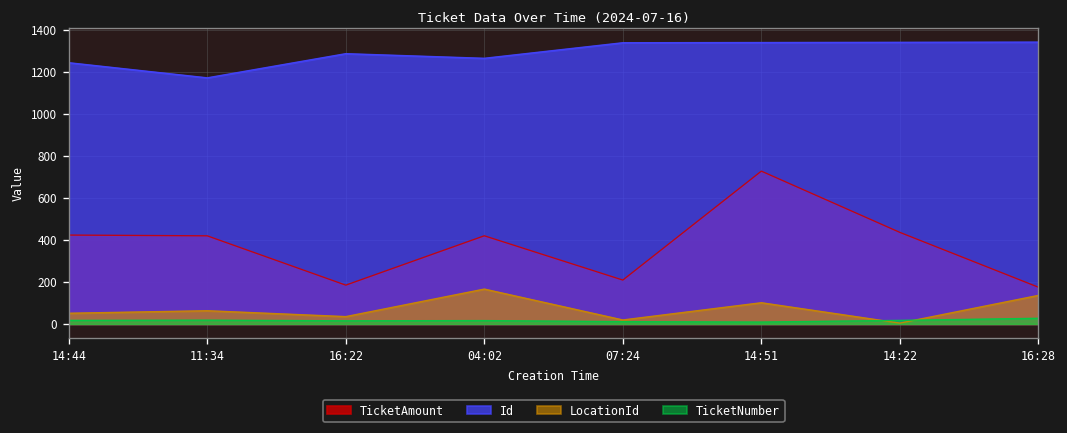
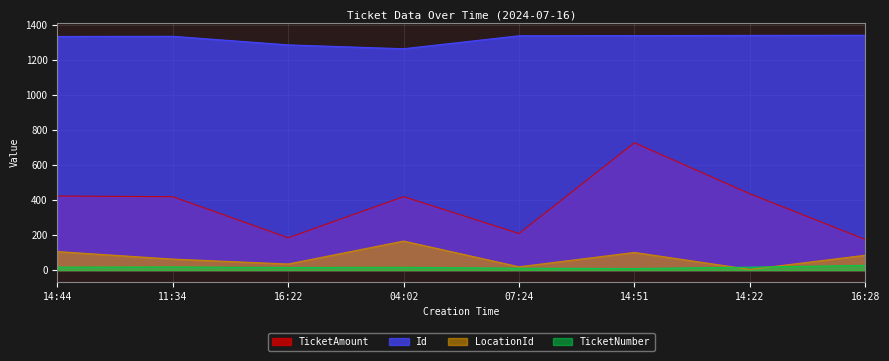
Id, 14:44: 1240 -> 1330
LocationId, 14:44: 50 -> 110
Id, 11:34: 1170 -> 1340
LocationId, 16:28: 140 -> 90
